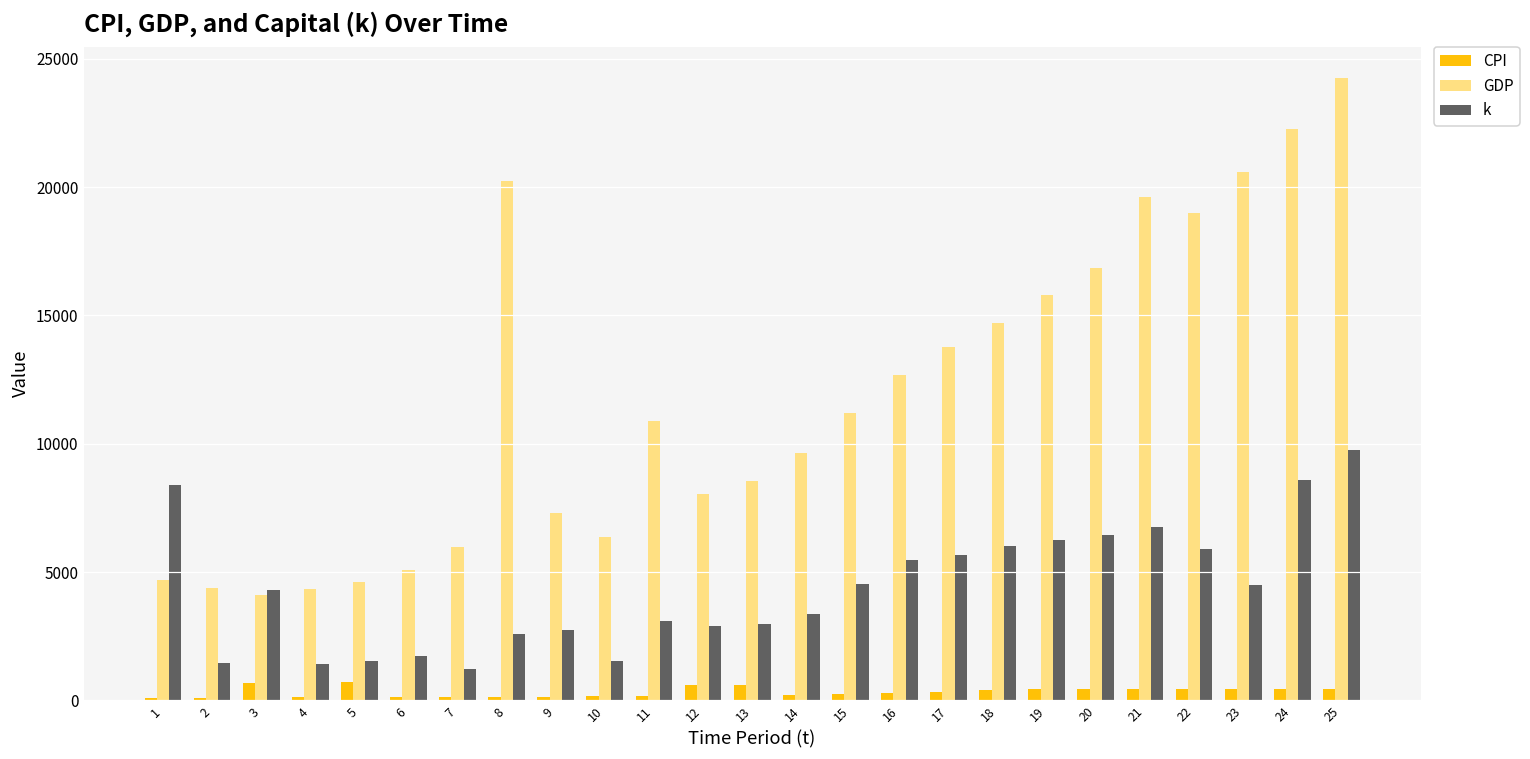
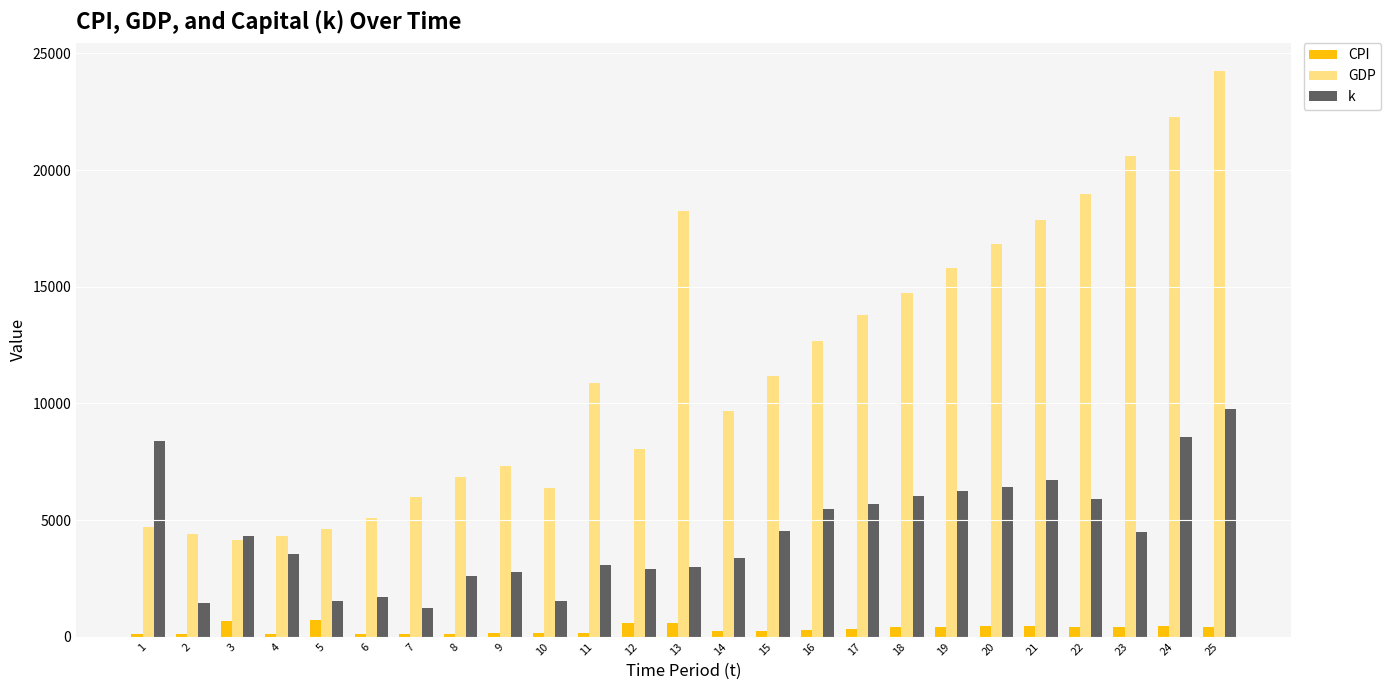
k, 4: 1400 -> 3600
GDP, 8: 20200 -> 6800
GDP, 13: 8600 -> 18200
GDP, 21: 19600 -> 17900
